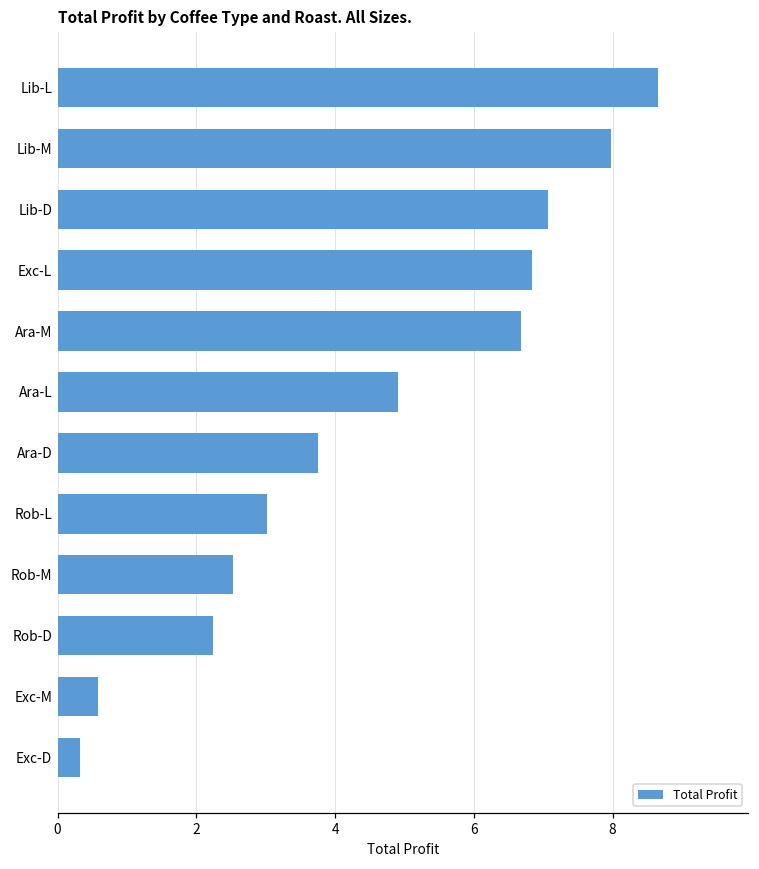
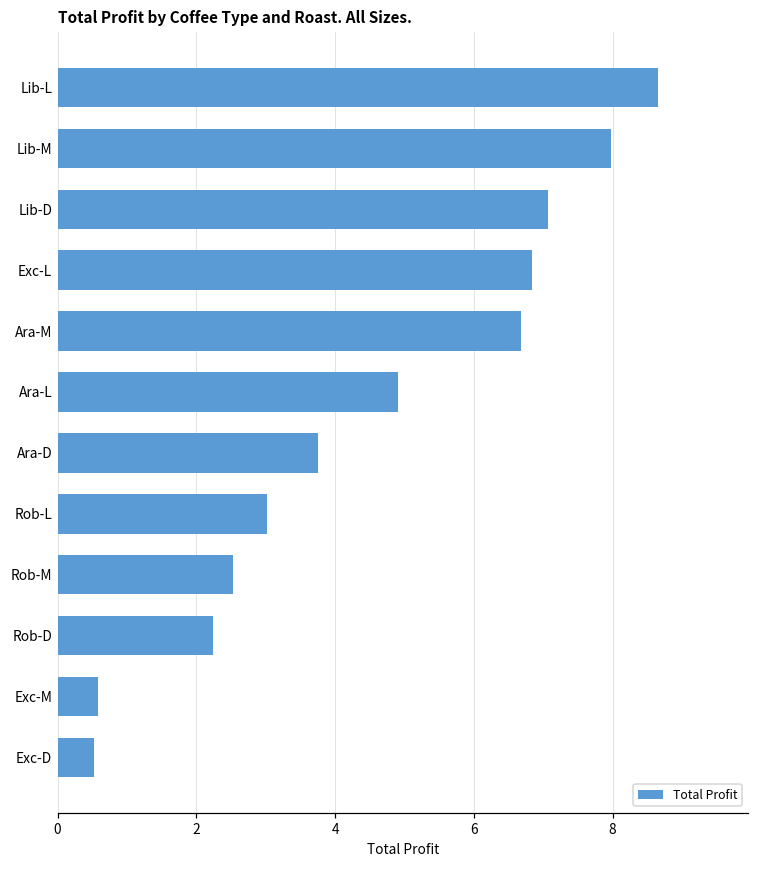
Exc-D: 0.3 -> 0.5
